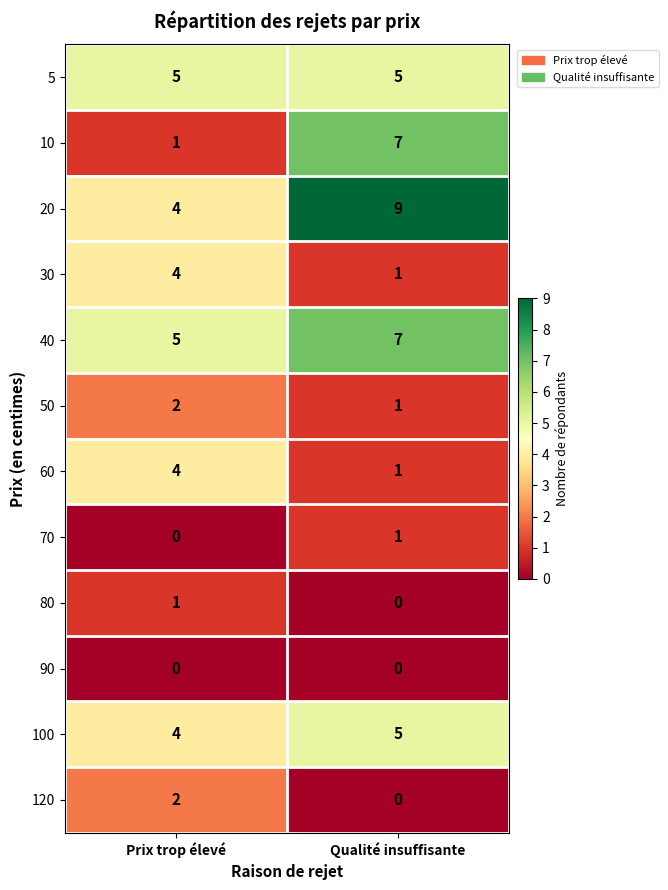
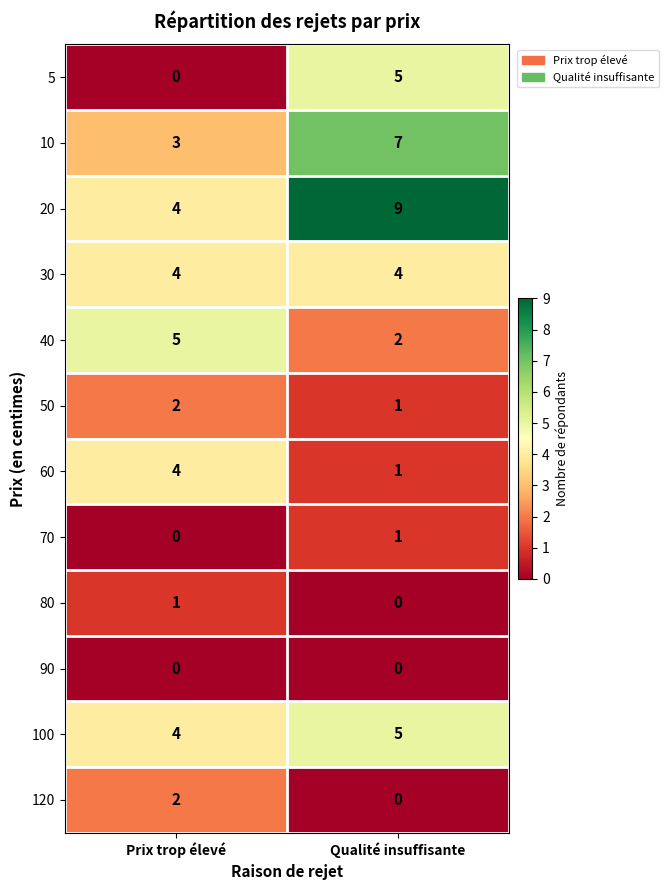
5, Prix trop élevé: 5 -> 0
10, Prix trop élevé: 1 -> 3
30, Qualité insuffisante: 1 -> 4
40, Qualité insuffisante: 7 -> 2
